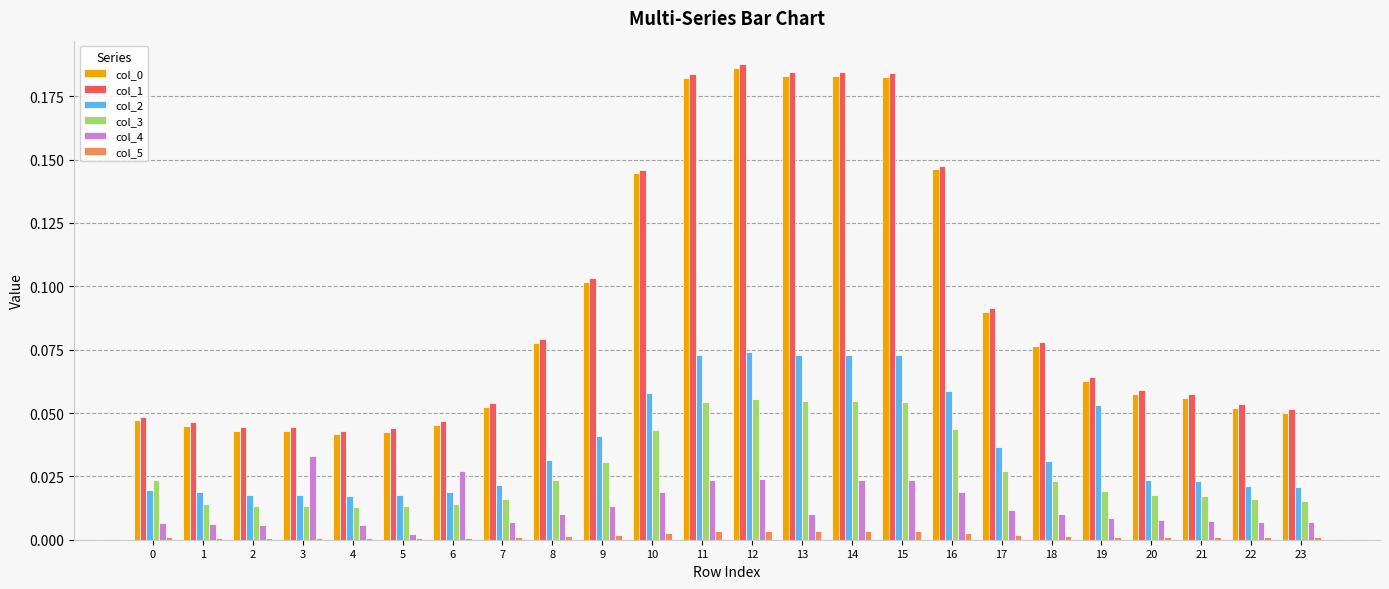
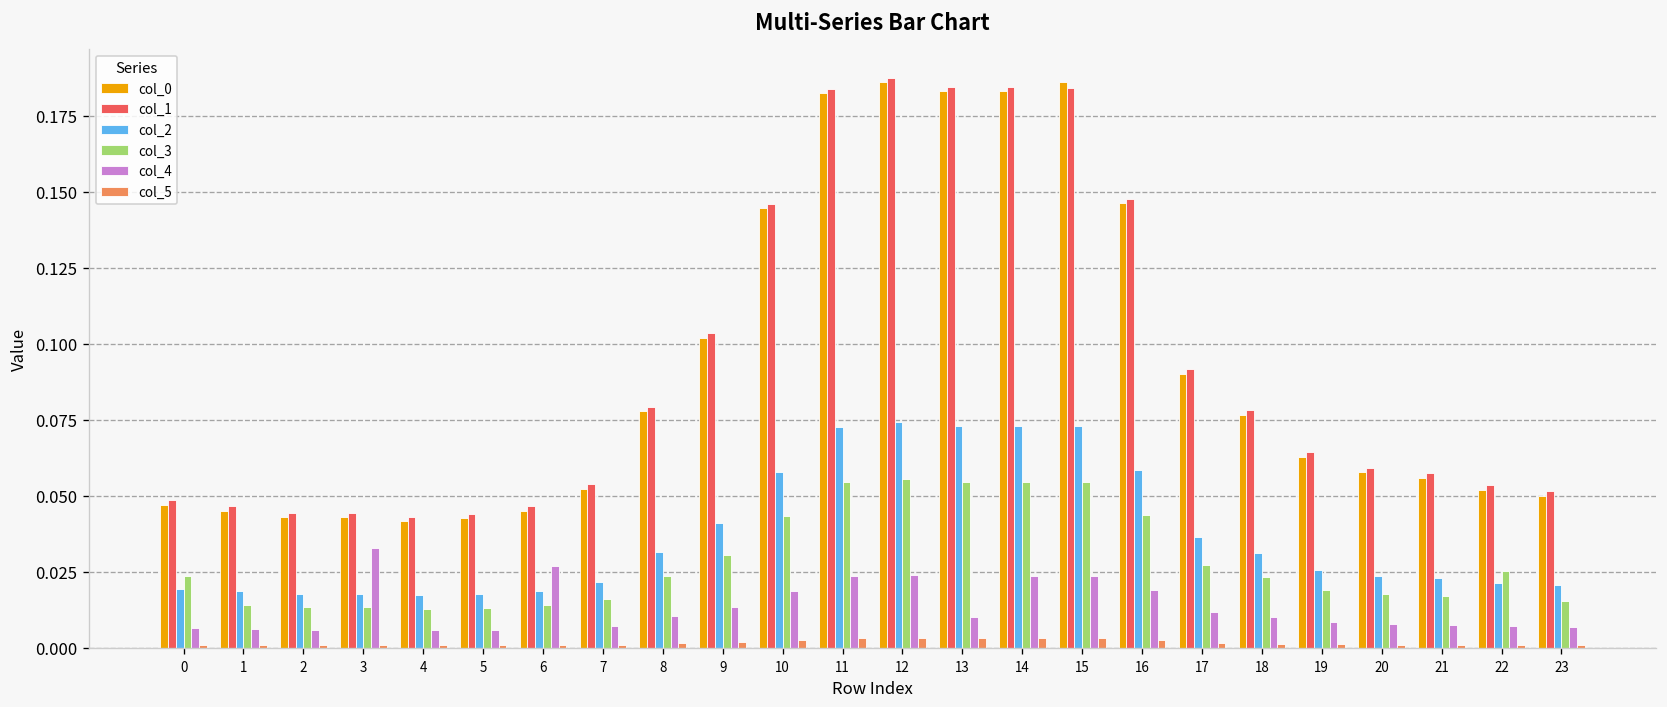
col_4, 5: 0.002 -> 0.006
col_0, 15: 0.183 -> 0.186
col_2, 19: 0.053 -> 0.026
col_3, 22: 0.016 -> 0.025
